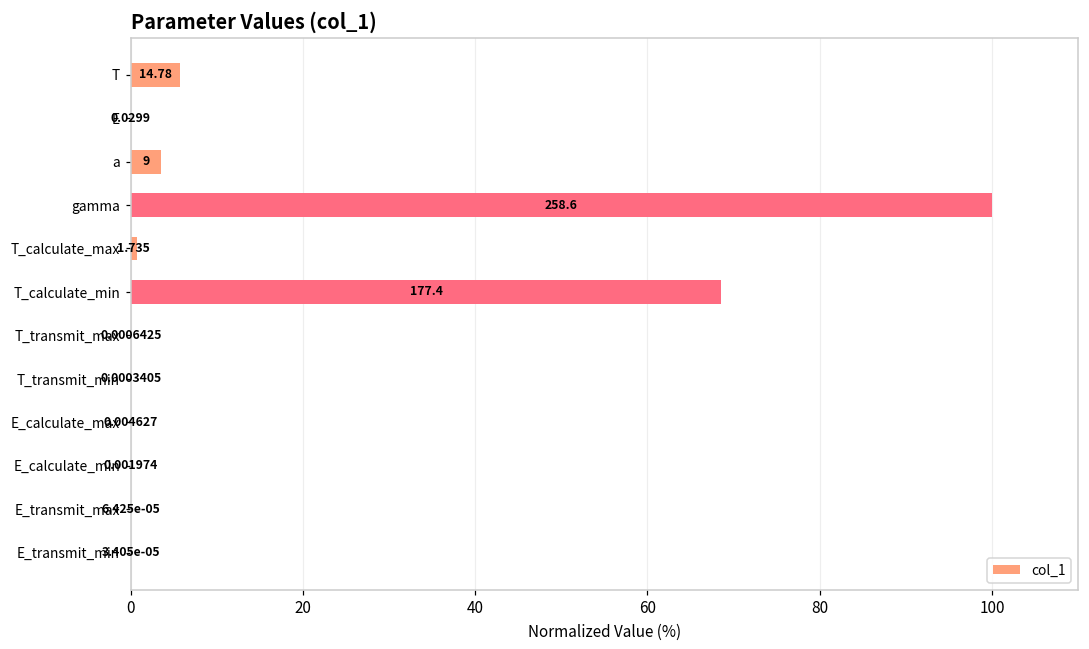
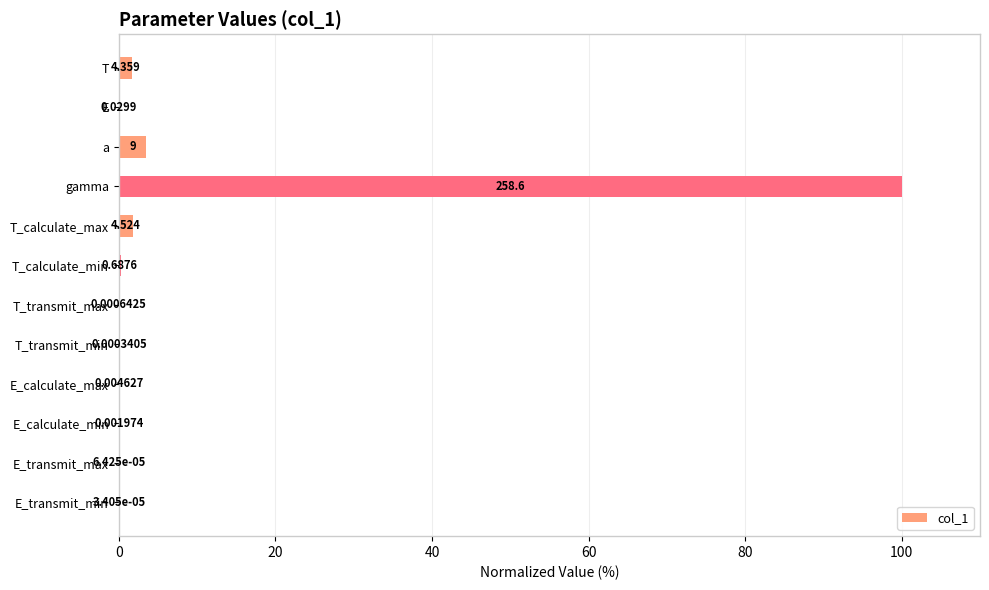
T: 14.78 -> 4.359
T_calculate_max: 1.735 -> 4.524
T_calculate_min: 177.4 -> 0.6876
